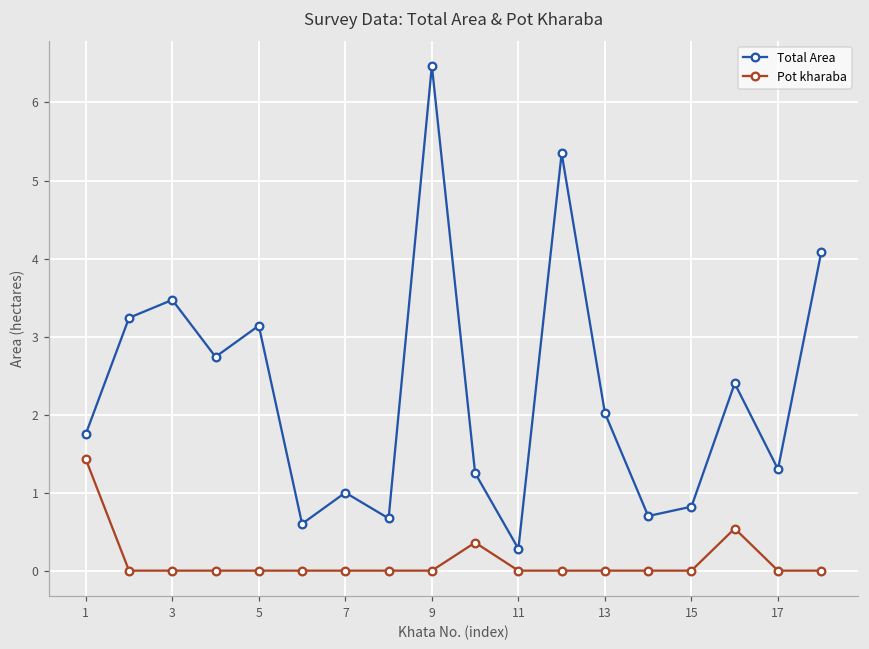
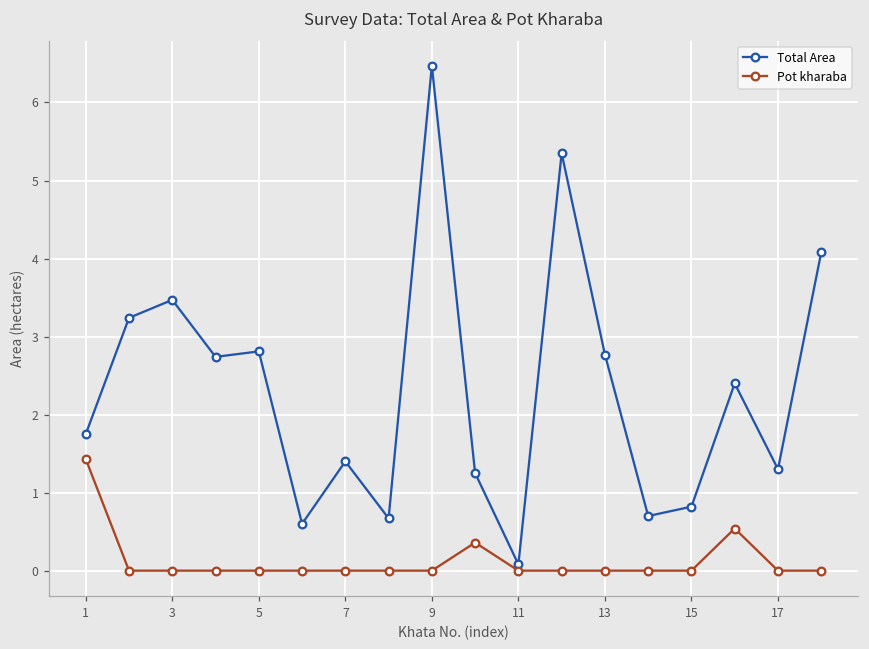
Total Area, 5: 3.1 -> 2.8
Total Area, 7: 1.0 -> 1.4
Total Area, 11: 0.3 -> 0.1
Total Area, 13: 2.0 -> 2.8
